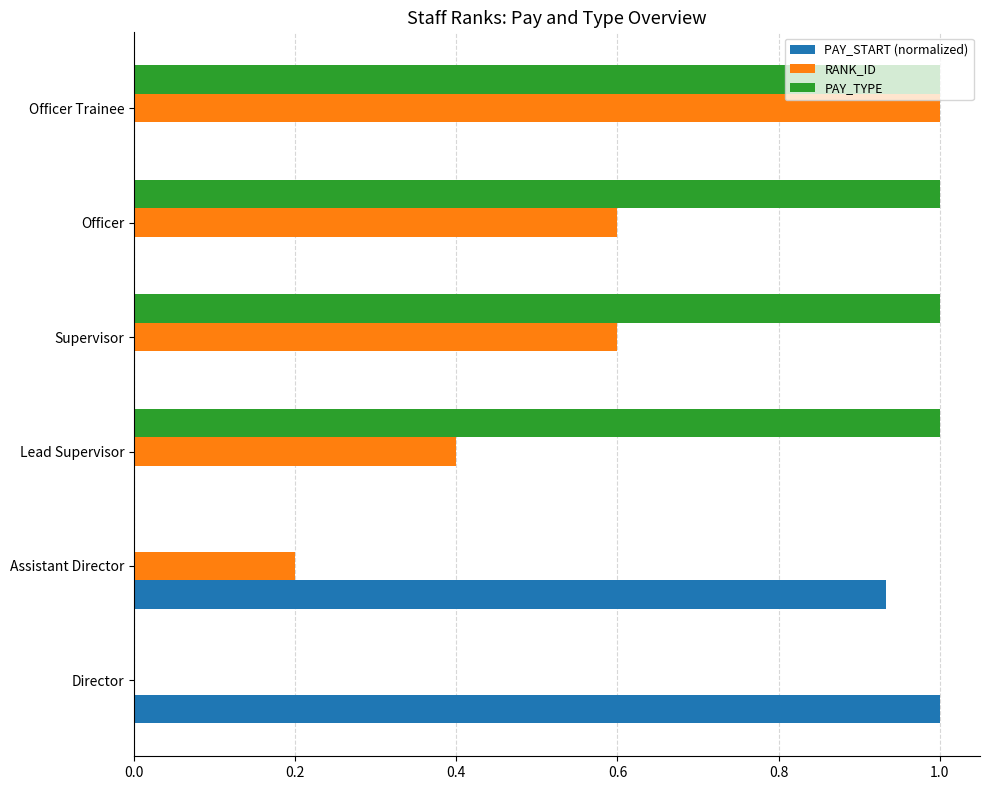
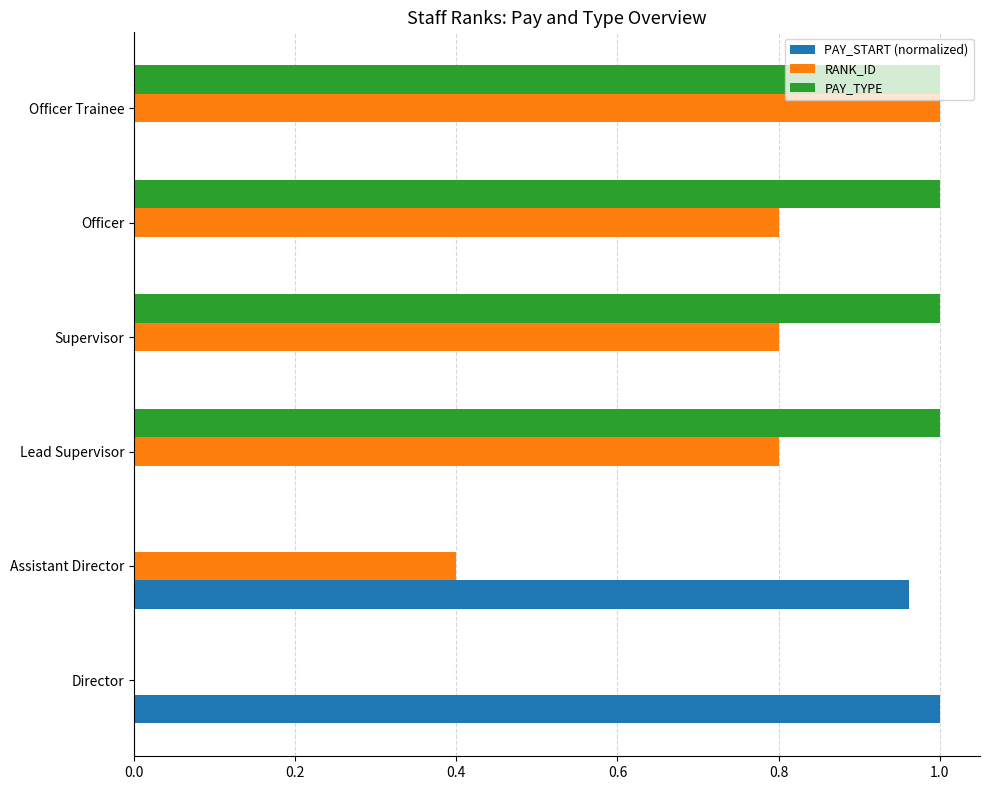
RANK_ID, Officer: 0.60 -> 0.80
RANK_ID, Supervisor: 0.60 -> 0.80
RANK_ID, Lead Supervisor: 0.40 -> 0.80
RANK_ID, Assistant Director: 0.20 -> 0.40
PAY_START (normalized), Assistant Director: 0.93 -> 0.96
